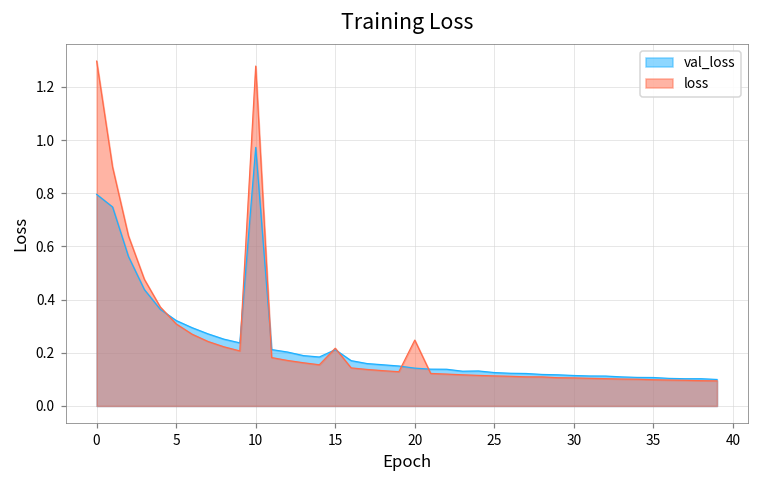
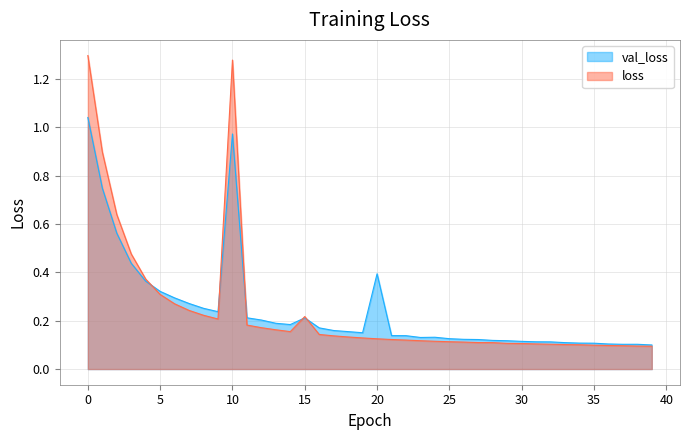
val_loss, 0: 0.80 -> 1.04
val_loss, 20: 0.14 -> 0.39
loss, 20: 0.25 -> 0.13
